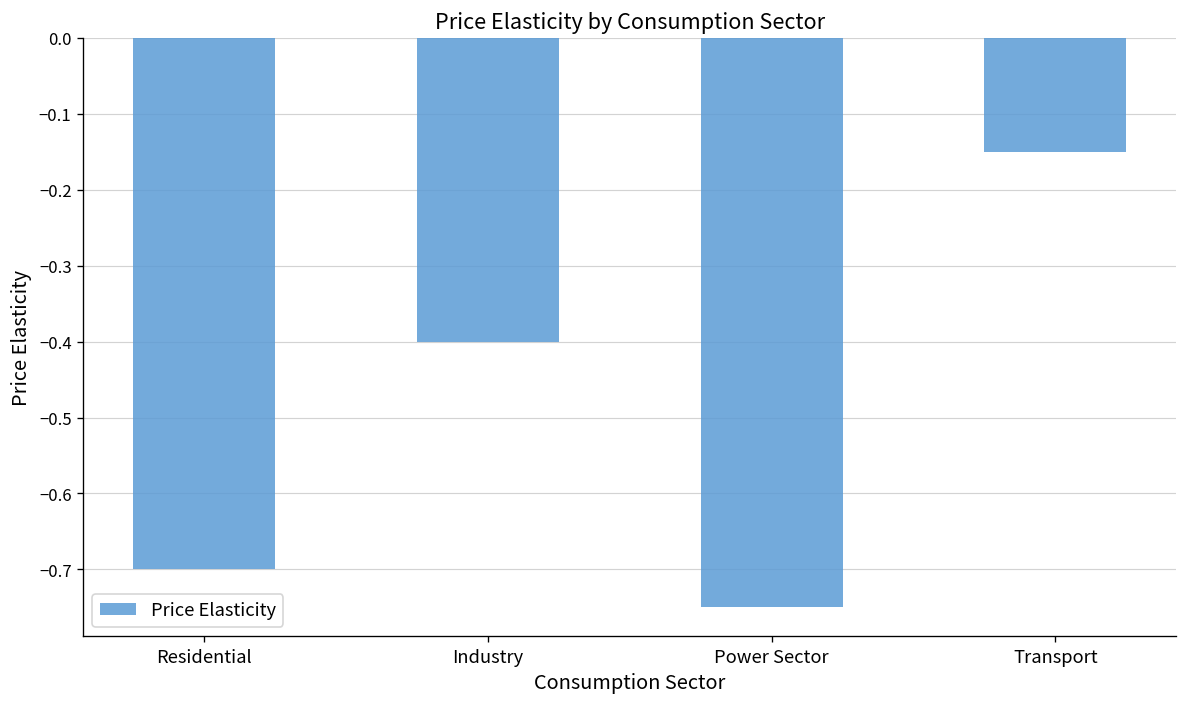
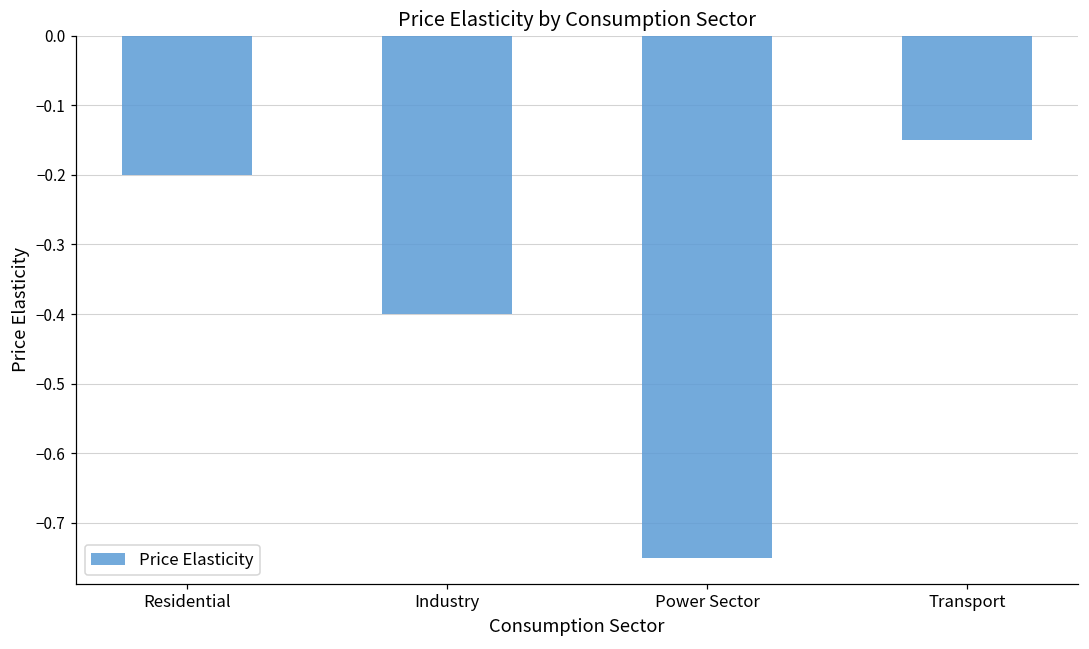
Residential: -0.7 -> -0.2
